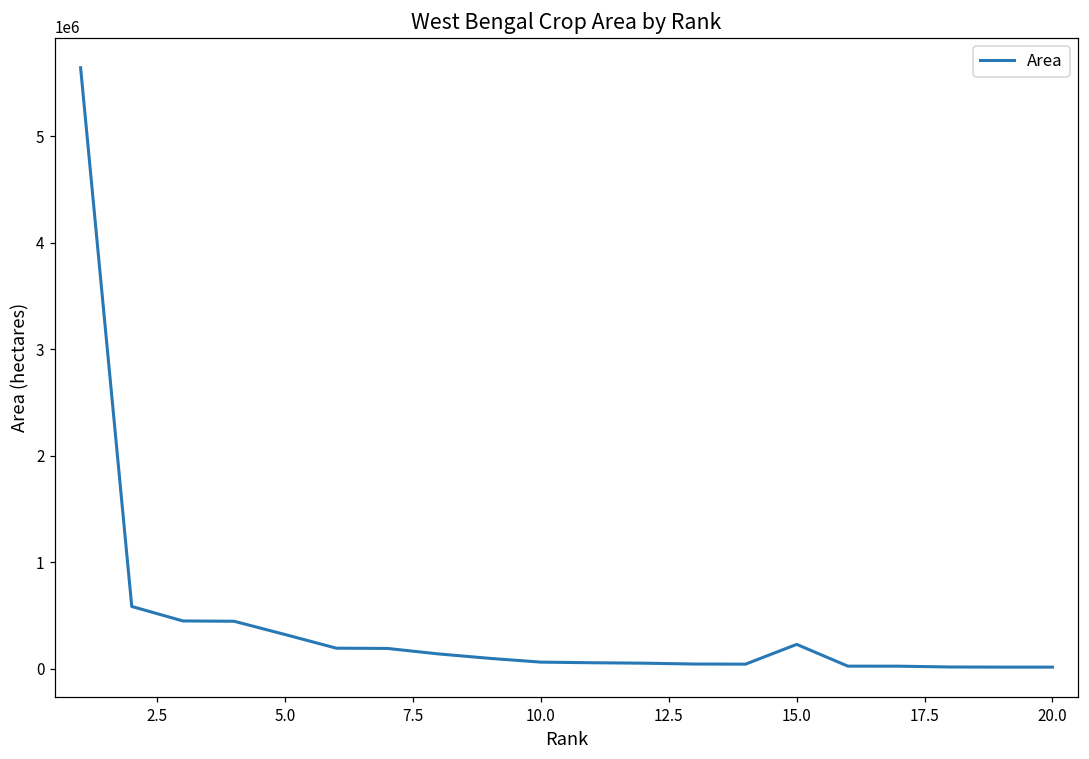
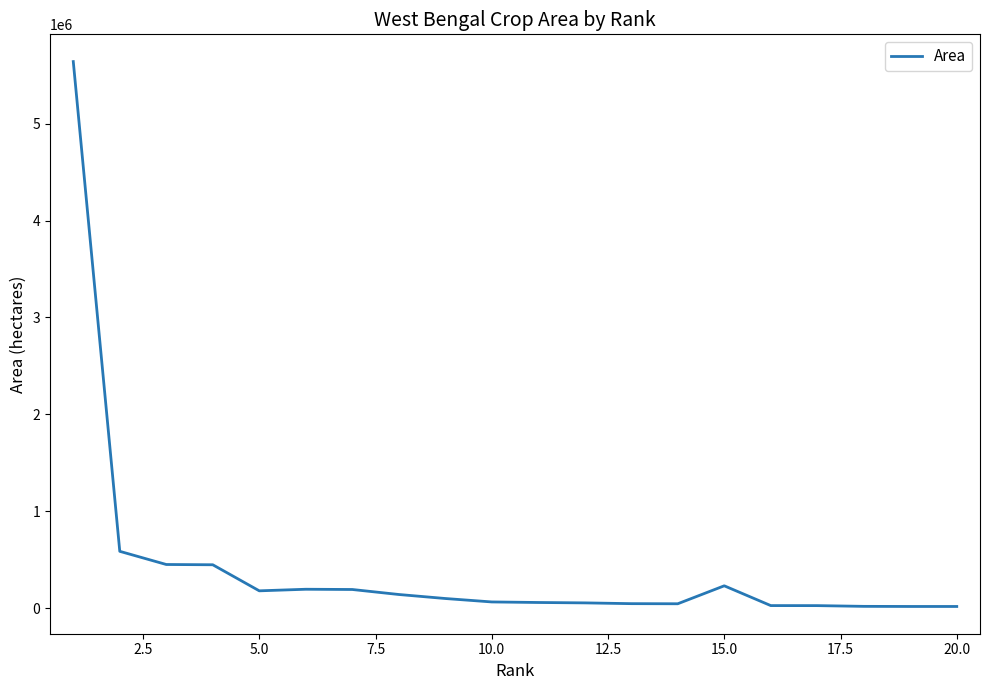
5.0: 300000 -> 200000
